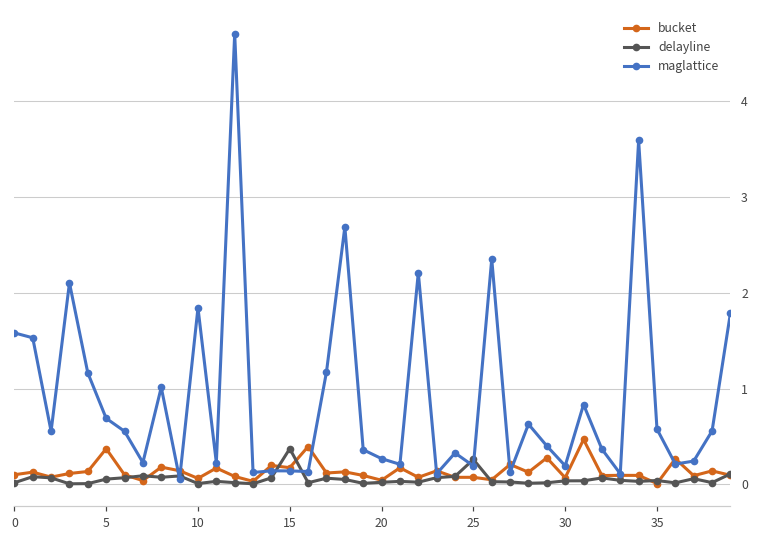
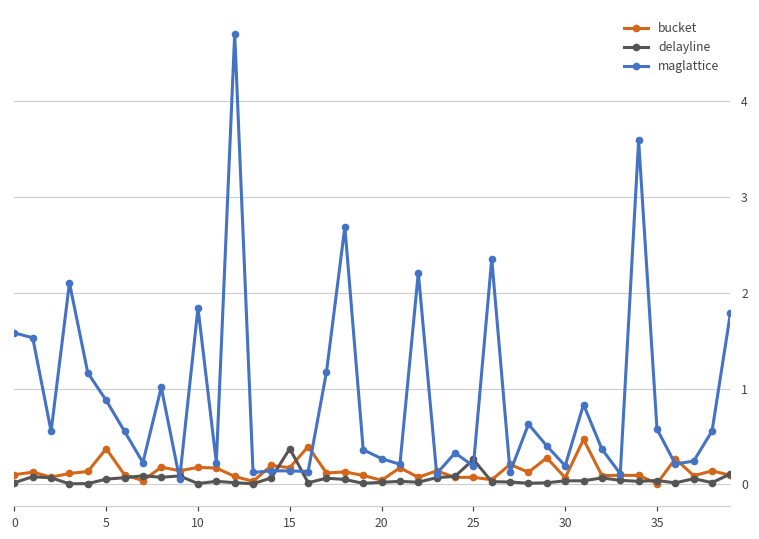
maglattice, 5: 0.7 -> 0.9
bucket, 10: 0.1 -> 0.2
